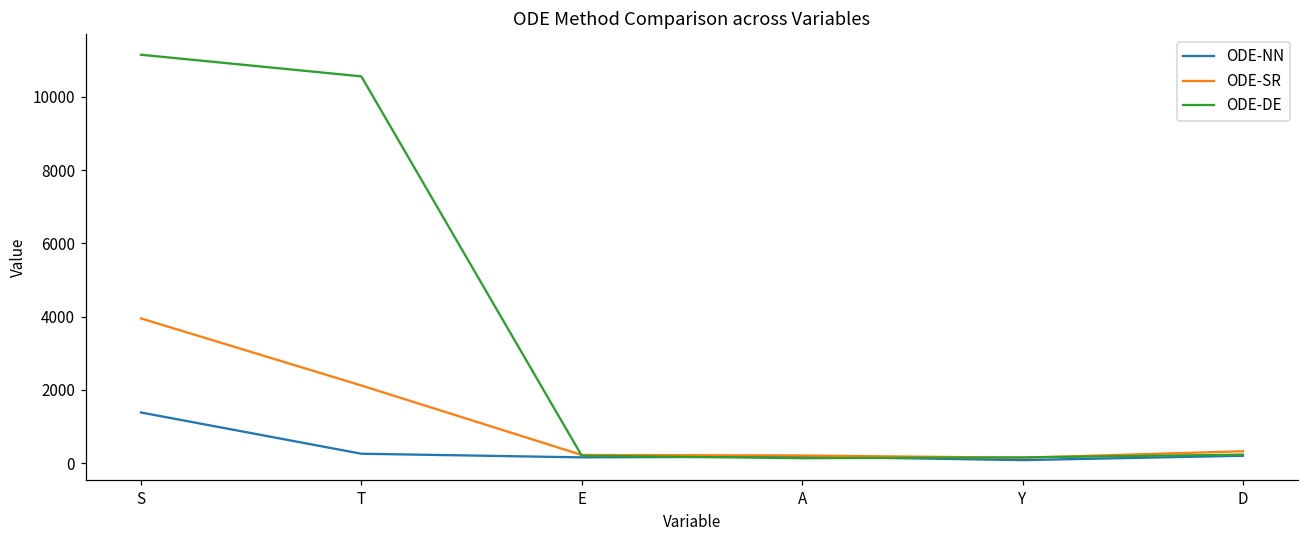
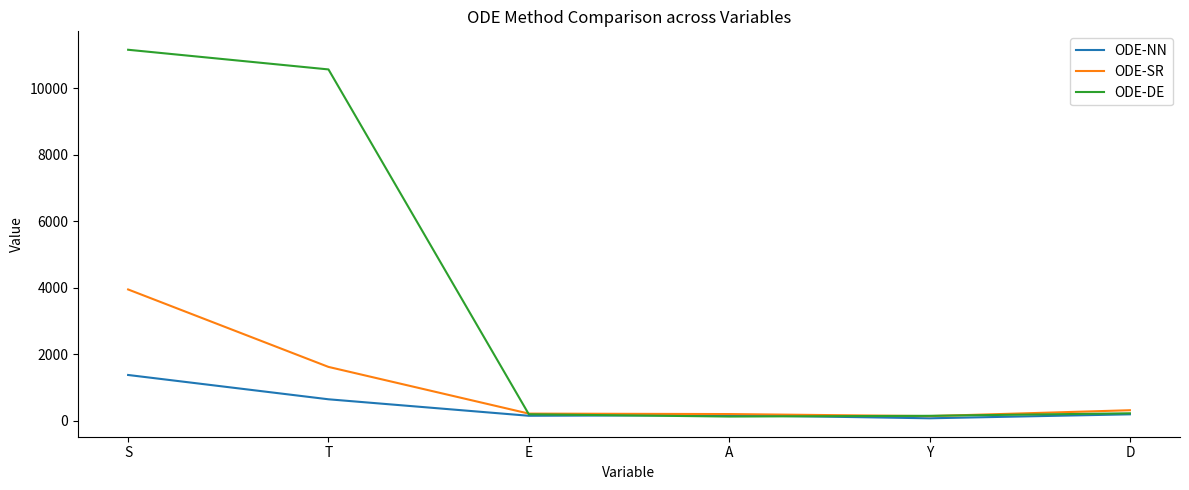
ODE-NN, T: 300 -> 700
ODE-SR, T: 2100 -> 1600
